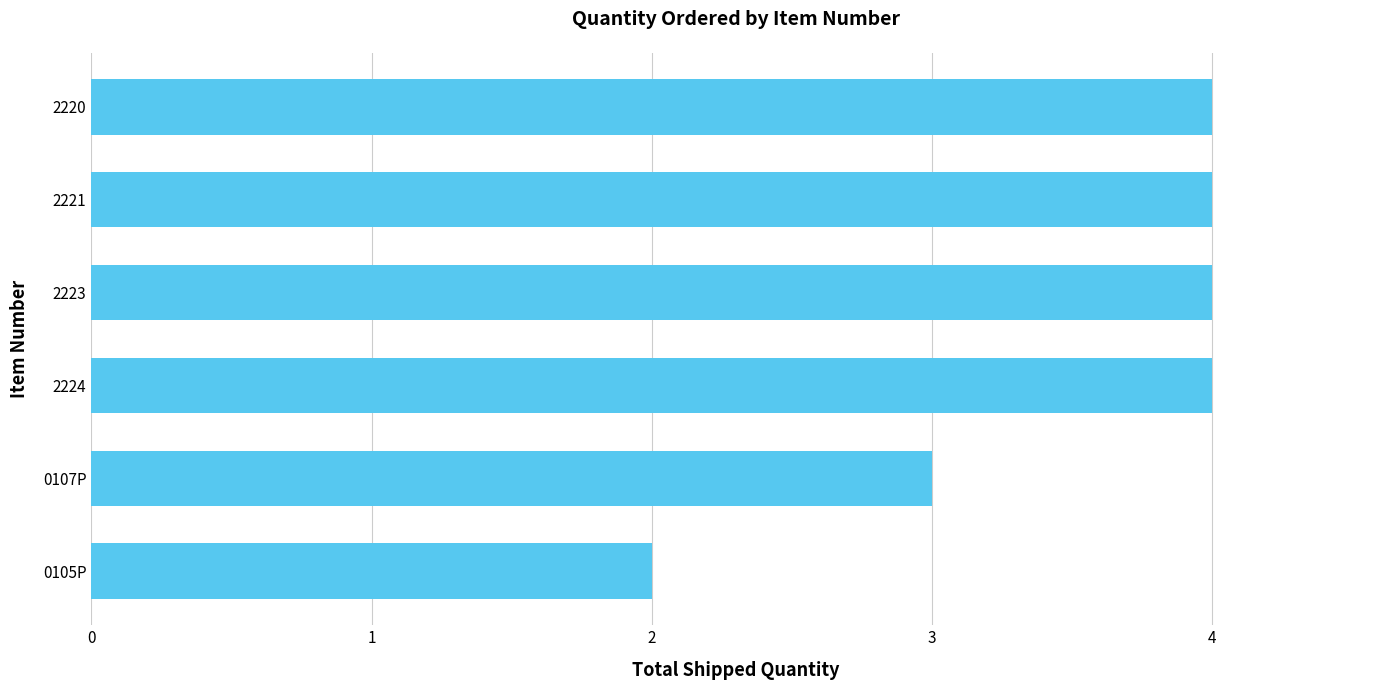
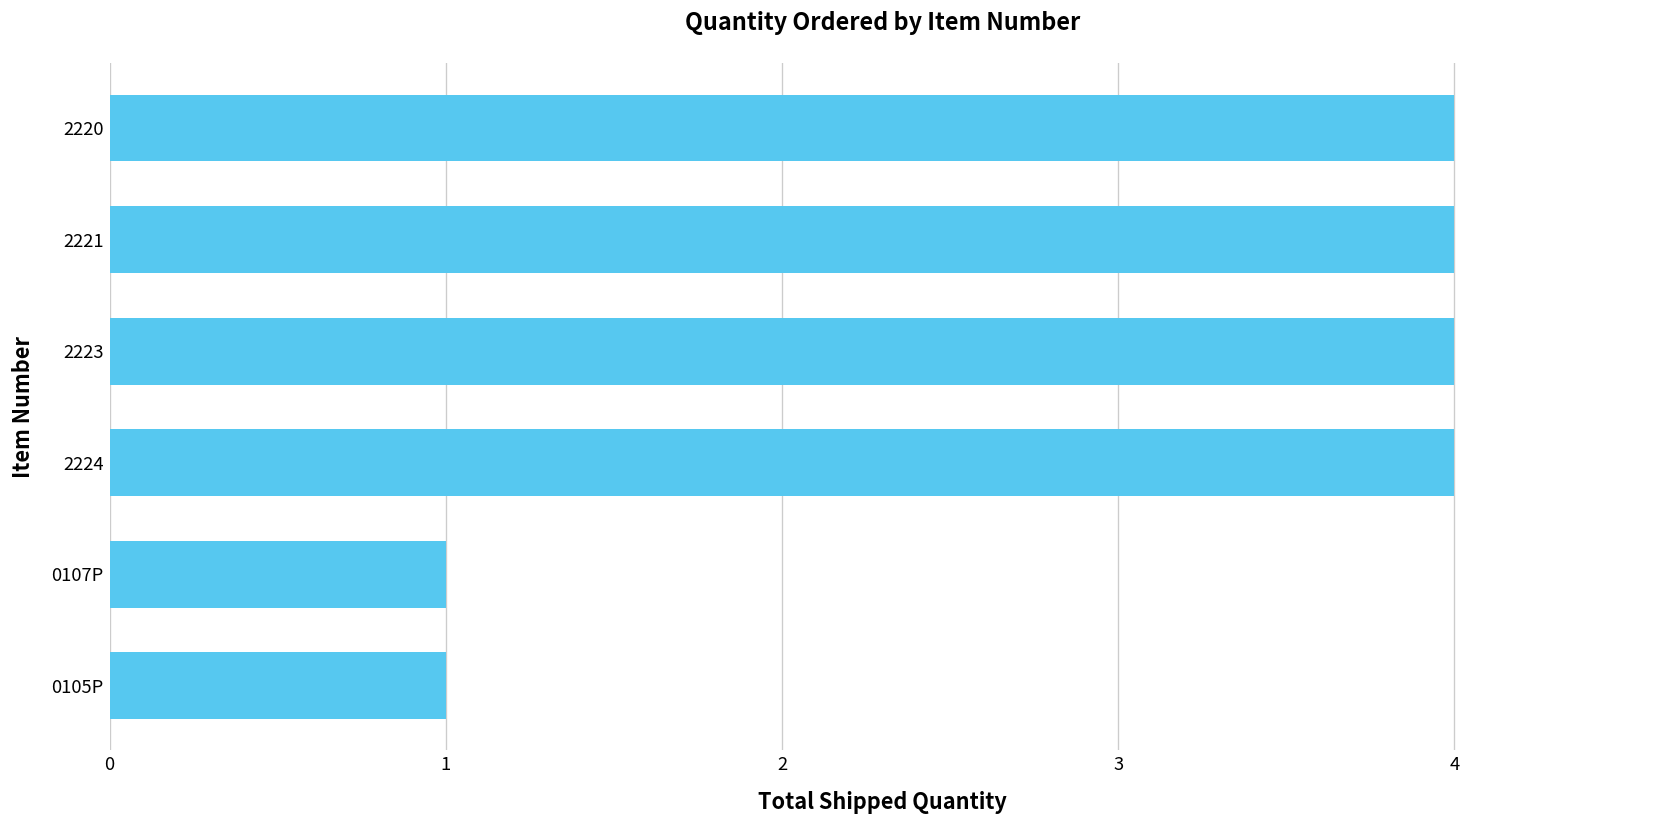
0107P: 3 -> 1
0105P: 2 -> 1
